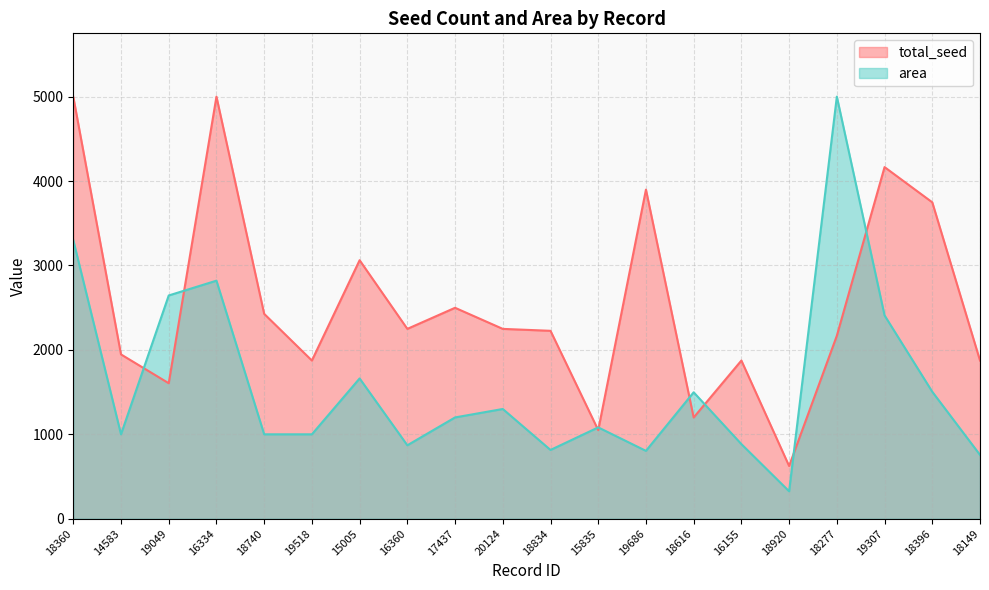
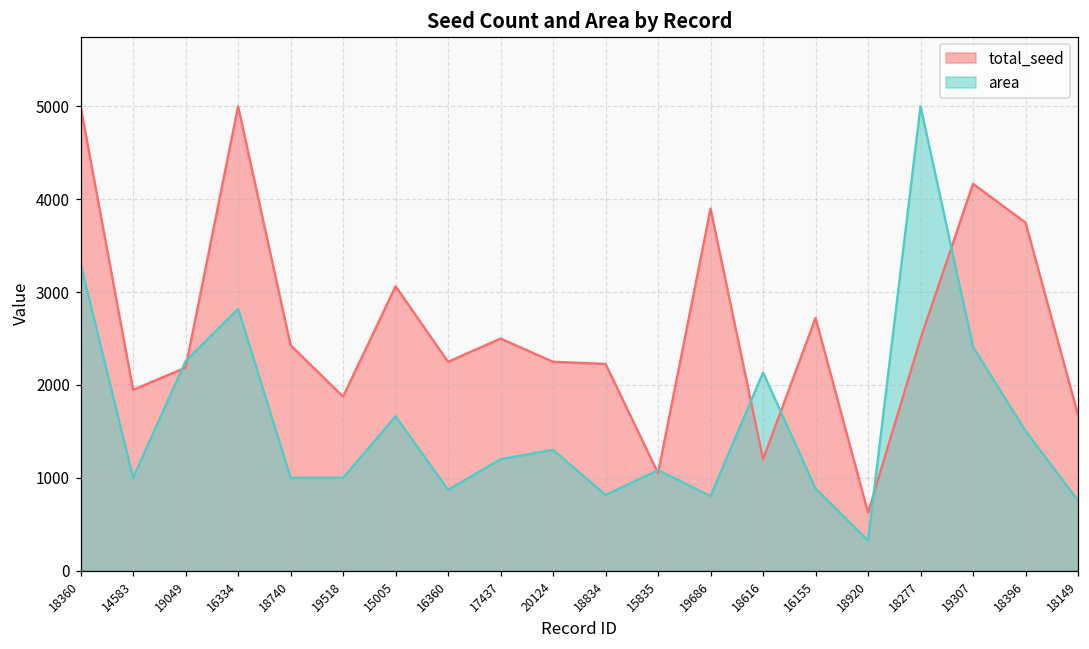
total_seed, 19049: 1600 -> 2200
area, 19049: 2600 -> 2300
area, 18616: 1500 -> 2100
total_seed, 16155: 1900 -> 2700
total_seed, 18277: 2200 -> 2500
total_seed, 18149: 1900 -> 1700
